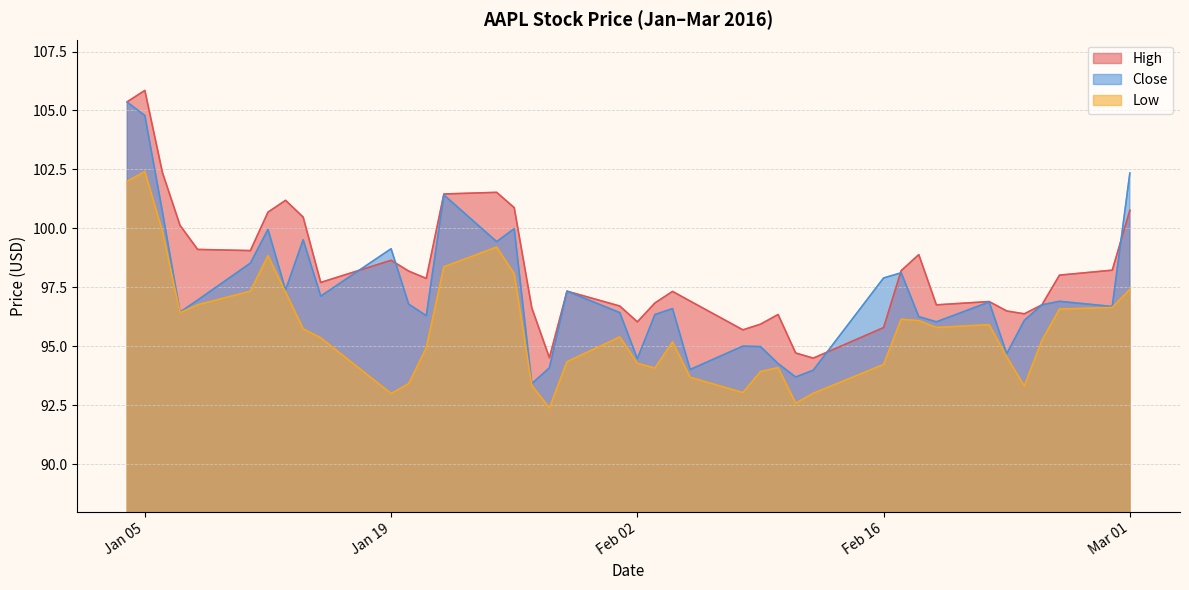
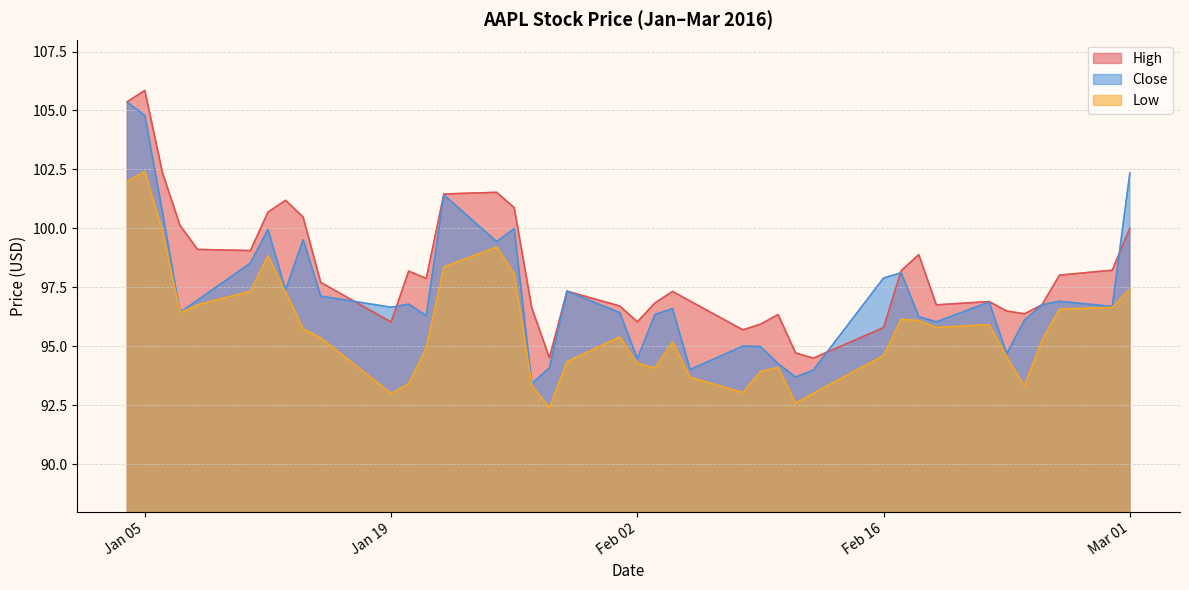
High, Jan 19: 98.7 -> 96.0
Close, Jan 19: 99.1 -> 96.7
Low, Feb 16: 94.2 -> 94.6
High, Mar 01: 100.8 -> 100.0
